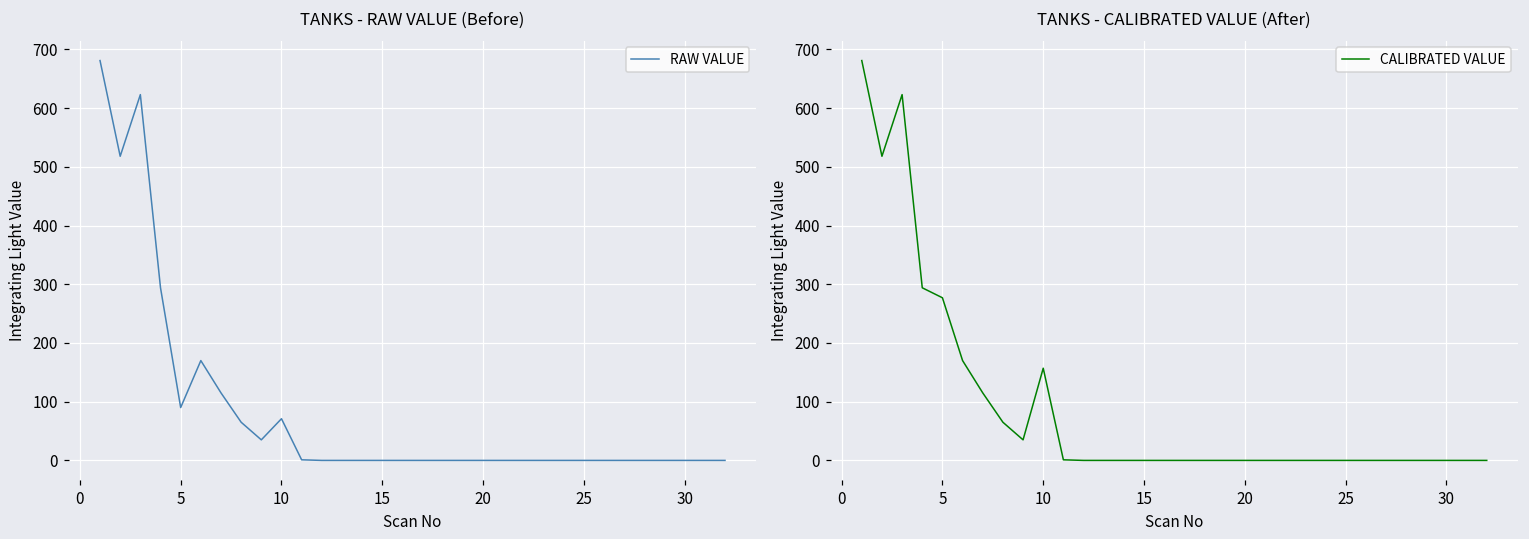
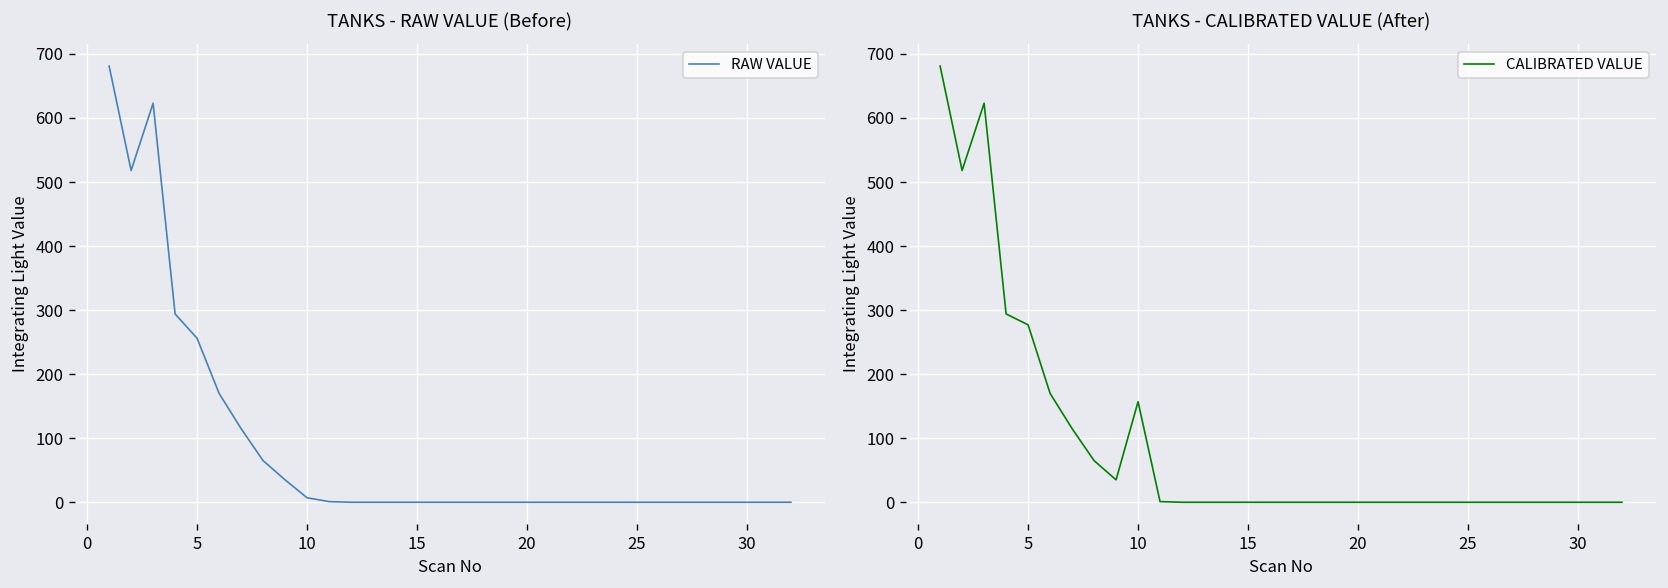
TANKS - RAW VALUE (Before), 5: 90 -> 260
TANKS - RAW VALUE (Before), 10: 70 -> 10
